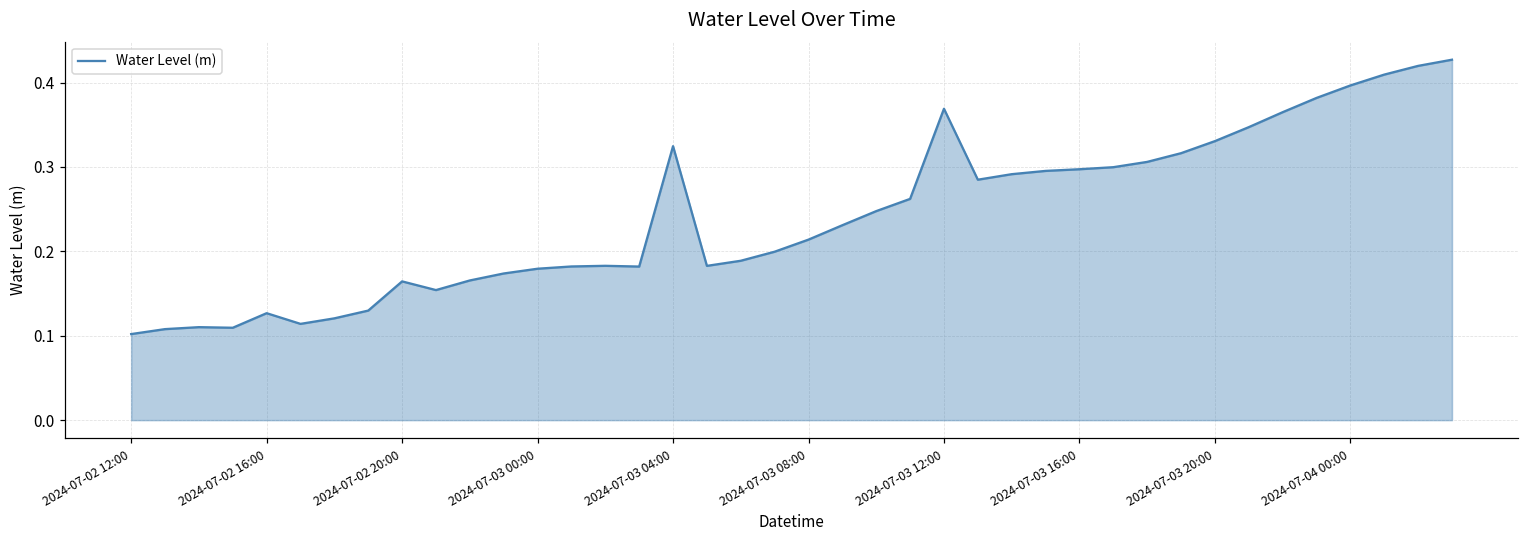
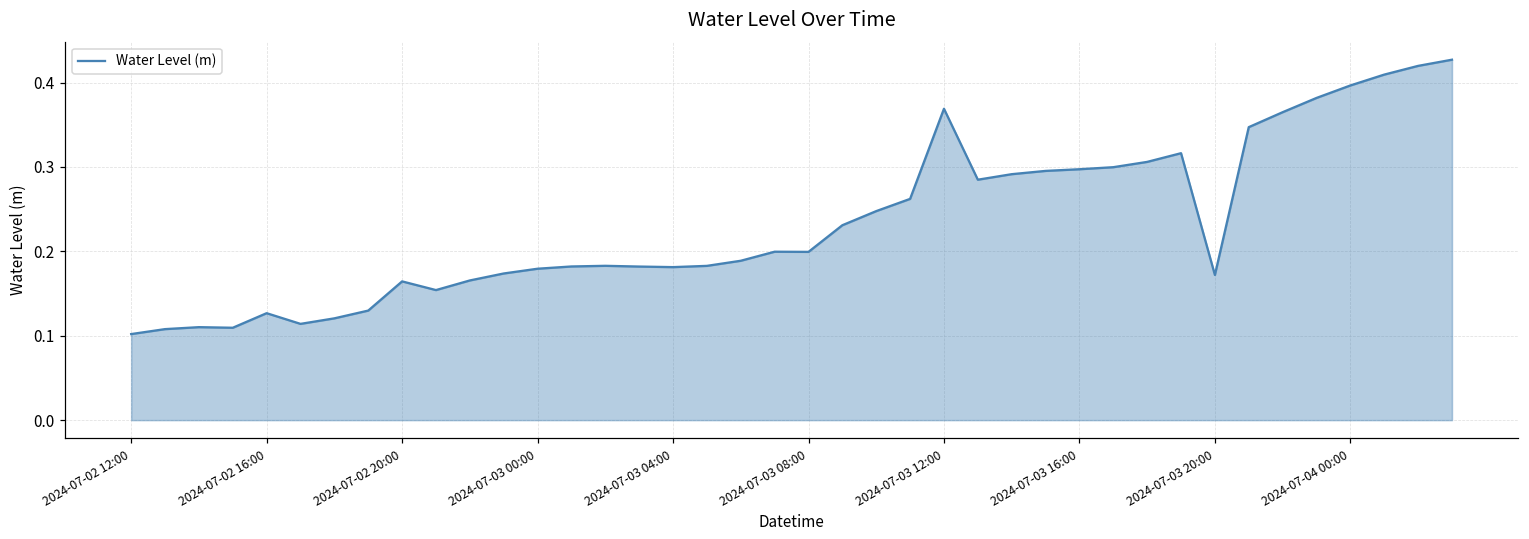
2024-07-03 04:00: 0.32 -> 0.18
2024-07-03 08:00: 0.21 -> 0.20
2024-07-03 20:00: 0.33 -> 0.17
